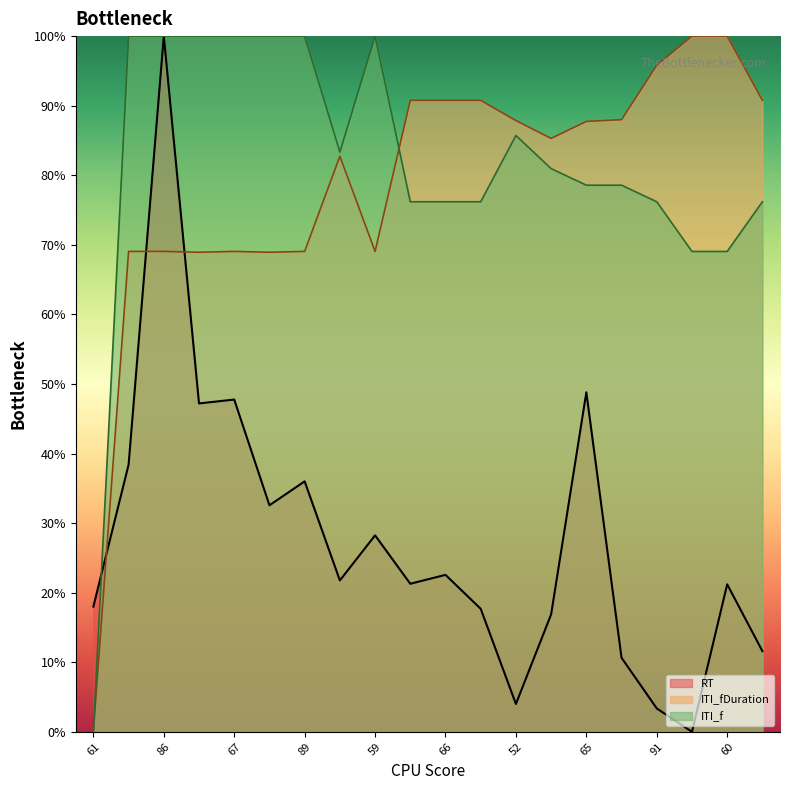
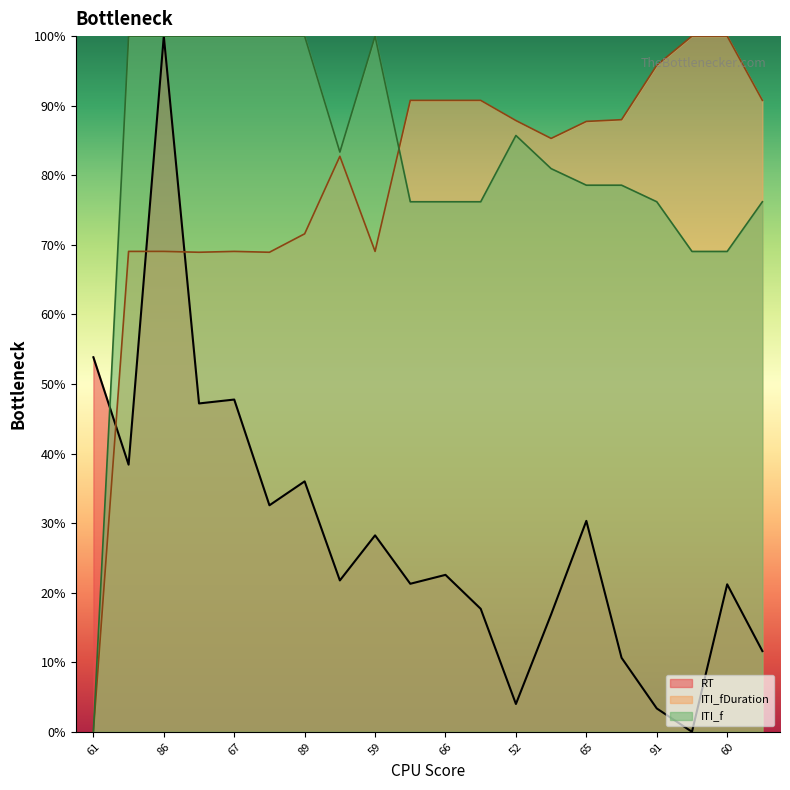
RT, 61: 18% -> 54%
ITI_fDuration, 89: 69% -> 72%
RT, 65: 49% -> 30%
